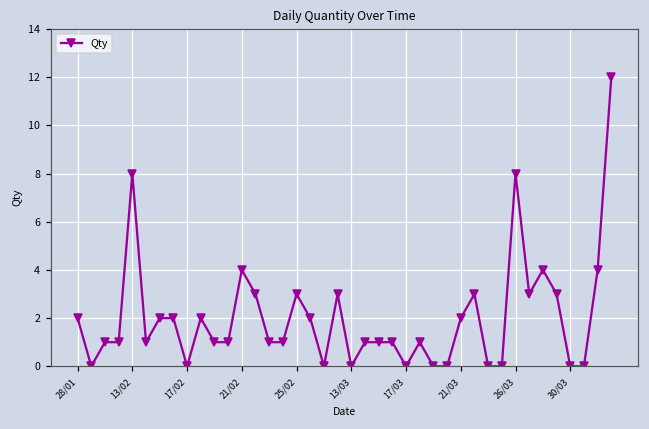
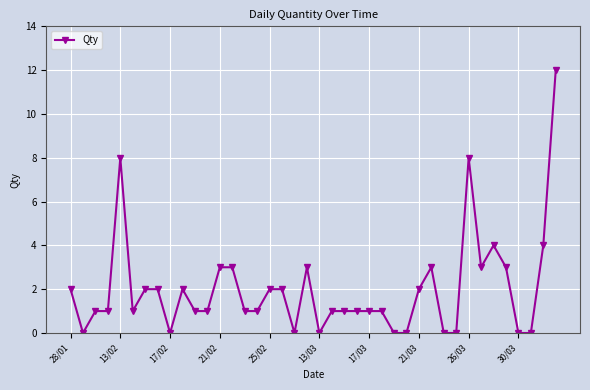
21/02: 4 -> 3
25/02: 3 -> 2
17/03: 0 -> 1
